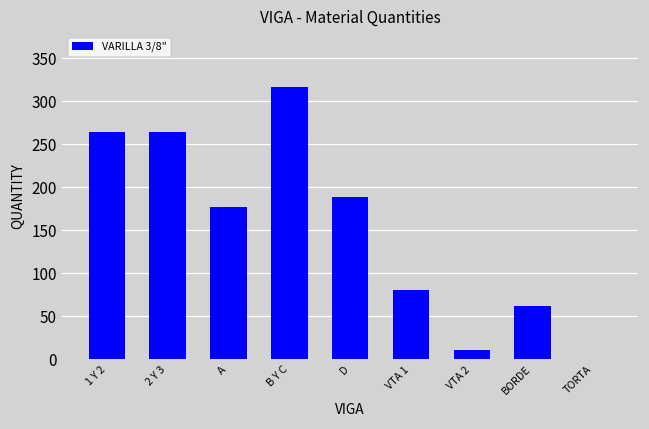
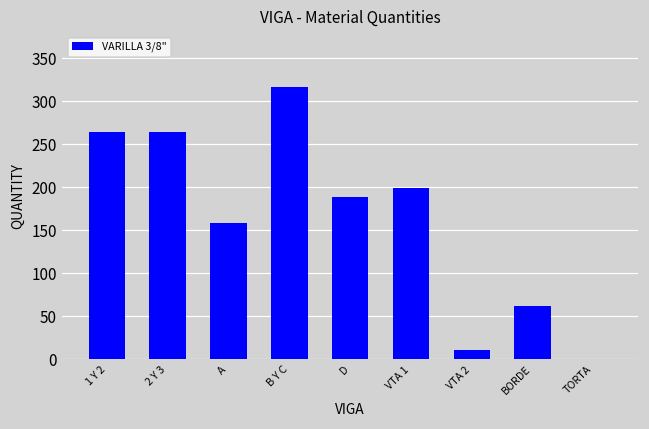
A: 180 -> 160
VTA 1: 80 -> 200
